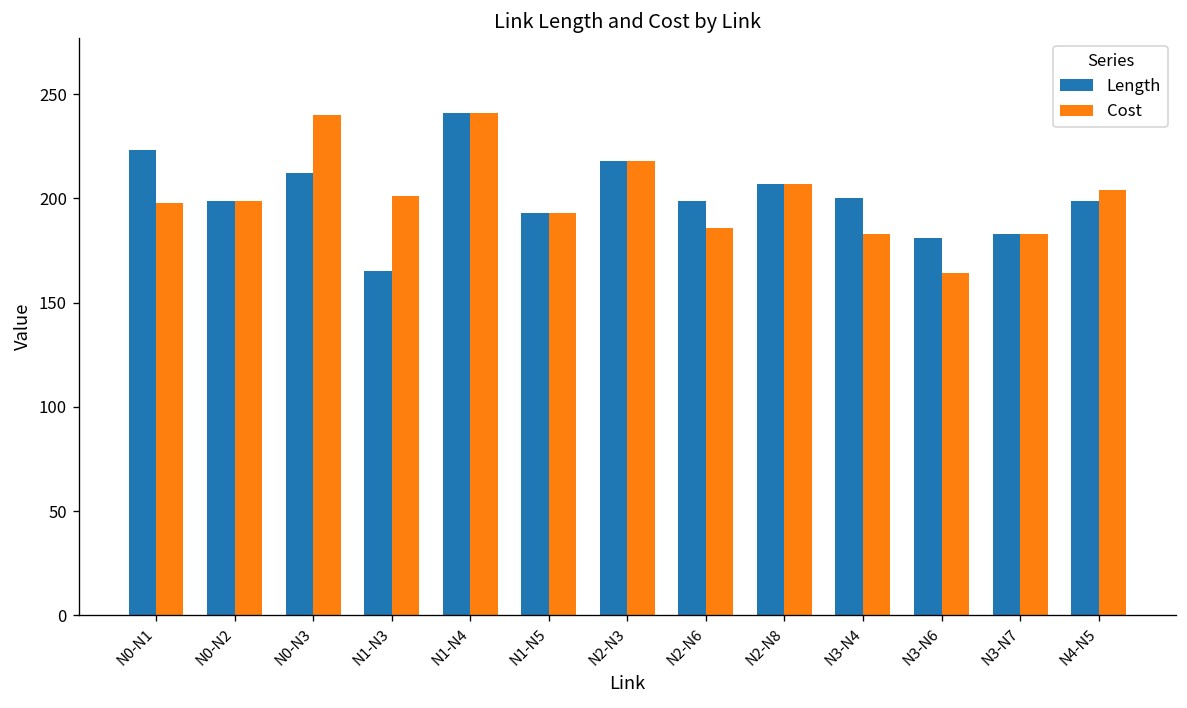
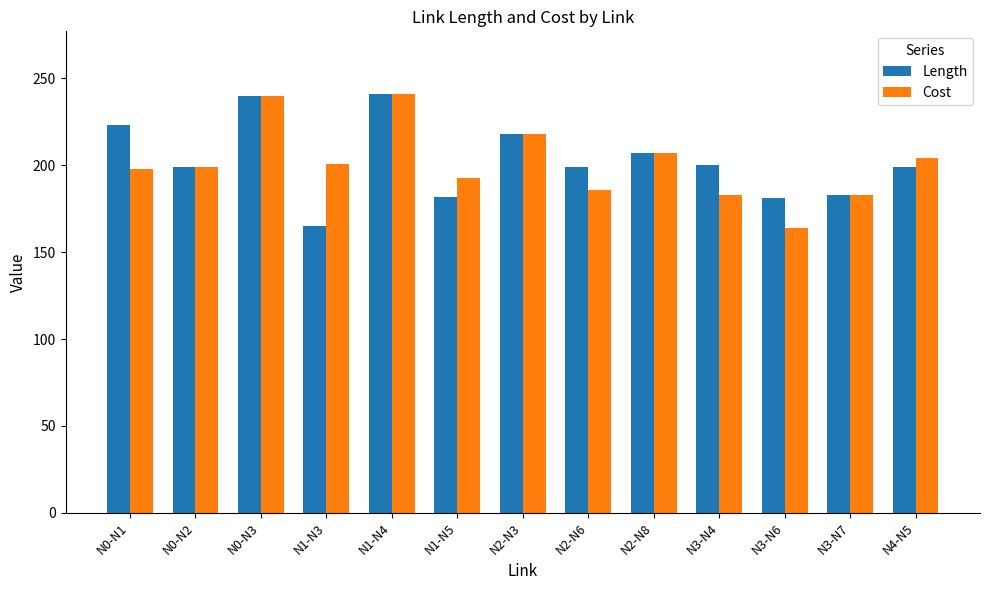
Length, N0-N3: 212 -> 240
Length, N1-N5: 193 -> 182
